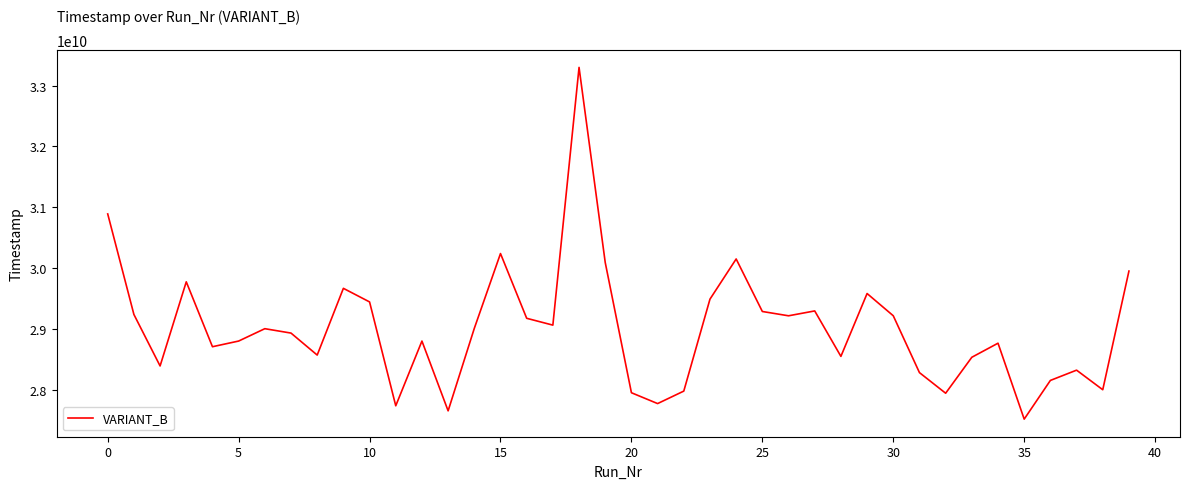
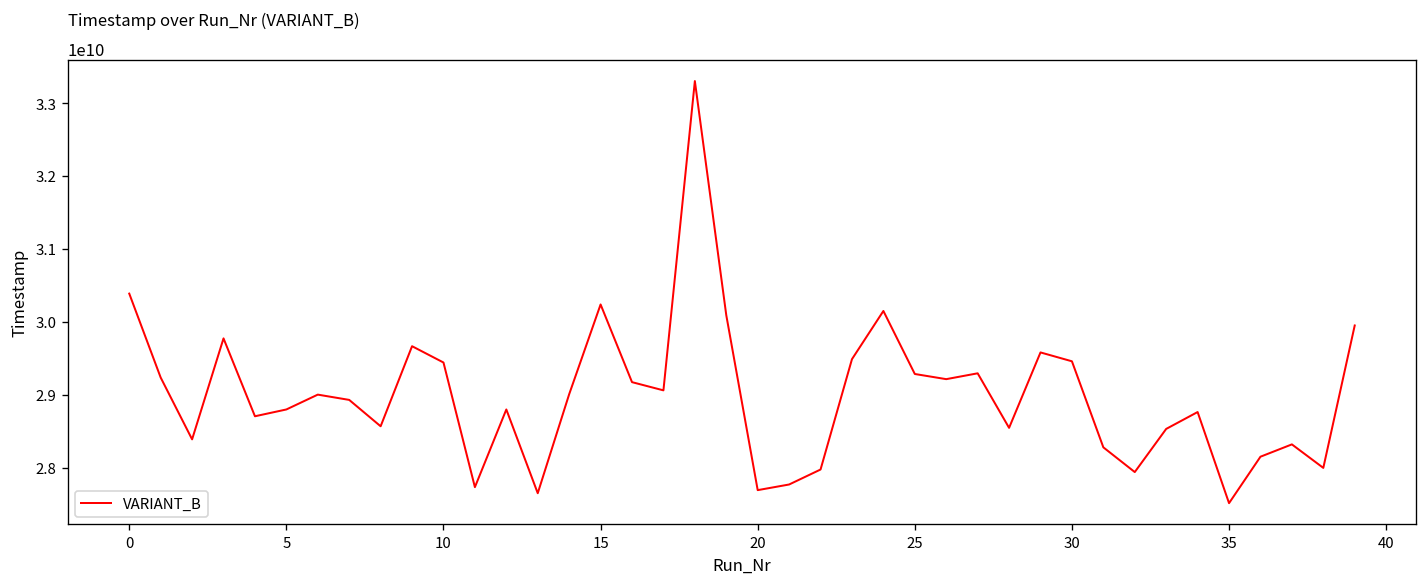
0: 30900000000 -> 30400000000
20: 27900000000 -> 27700000000
30: 29200000000 -> 29500000000
